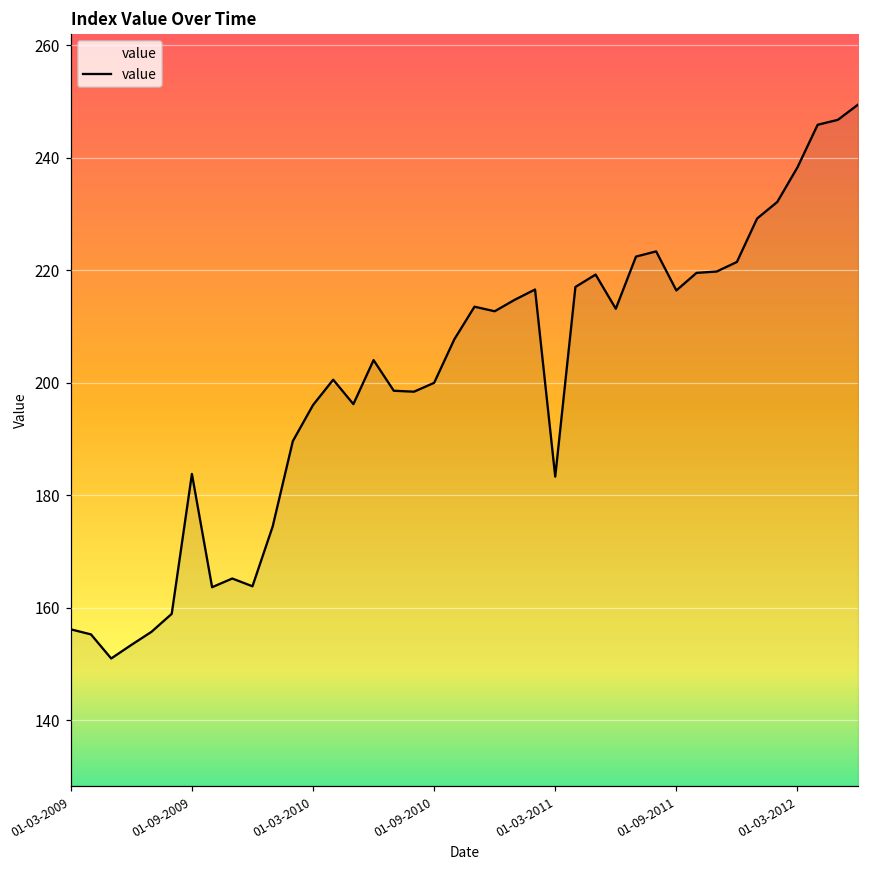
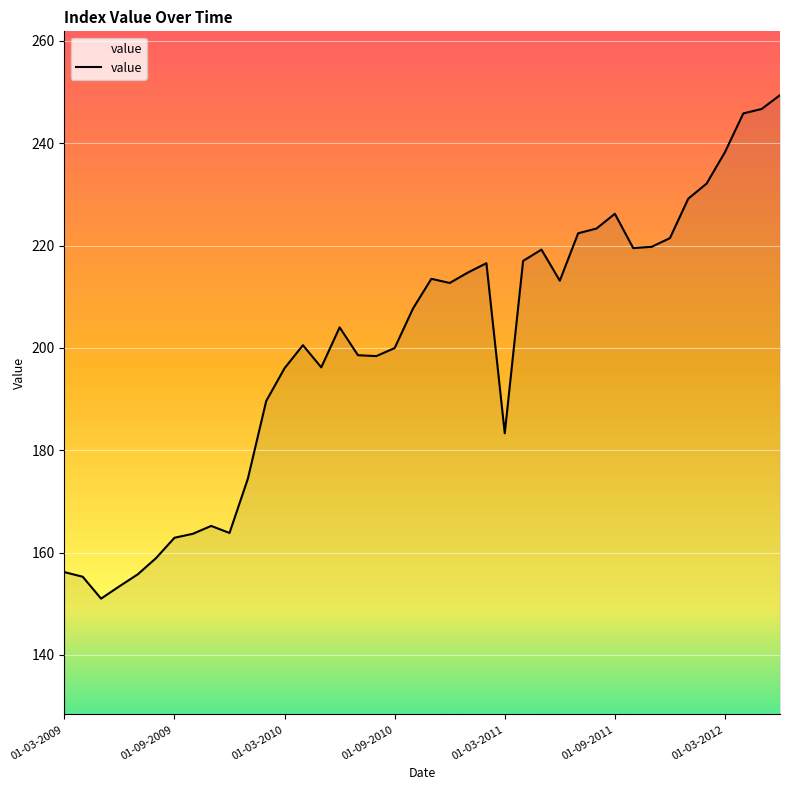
01-09-2009: 184 -> 163
01-09-2011: 216 -> 226
